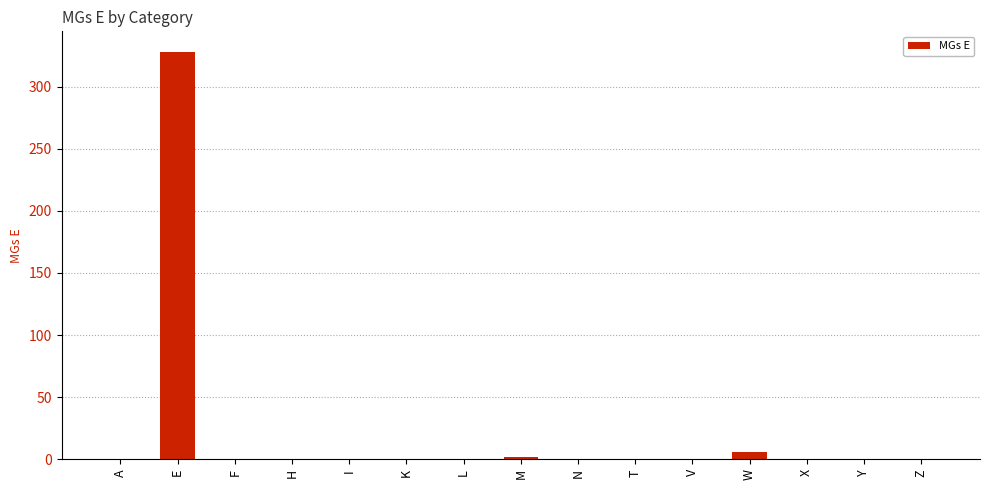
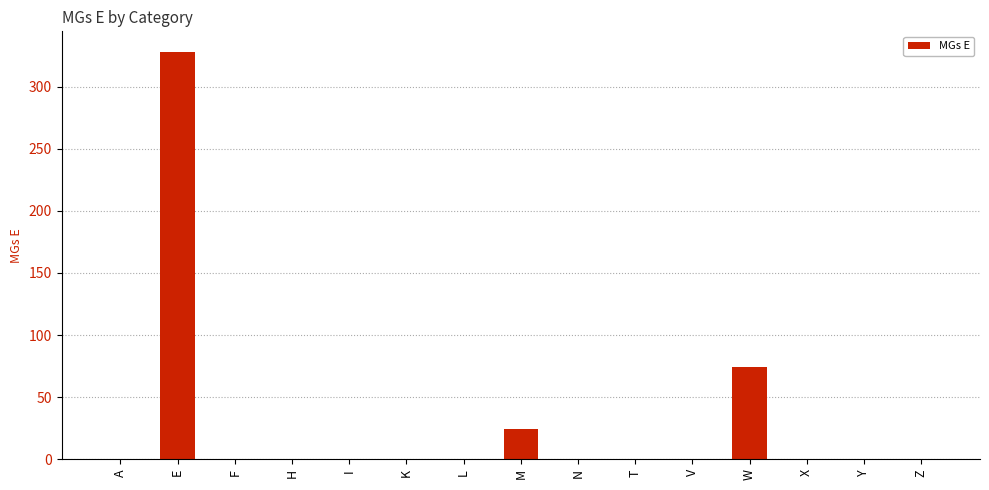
M: 2 -> 24
W: 6 -> 74
